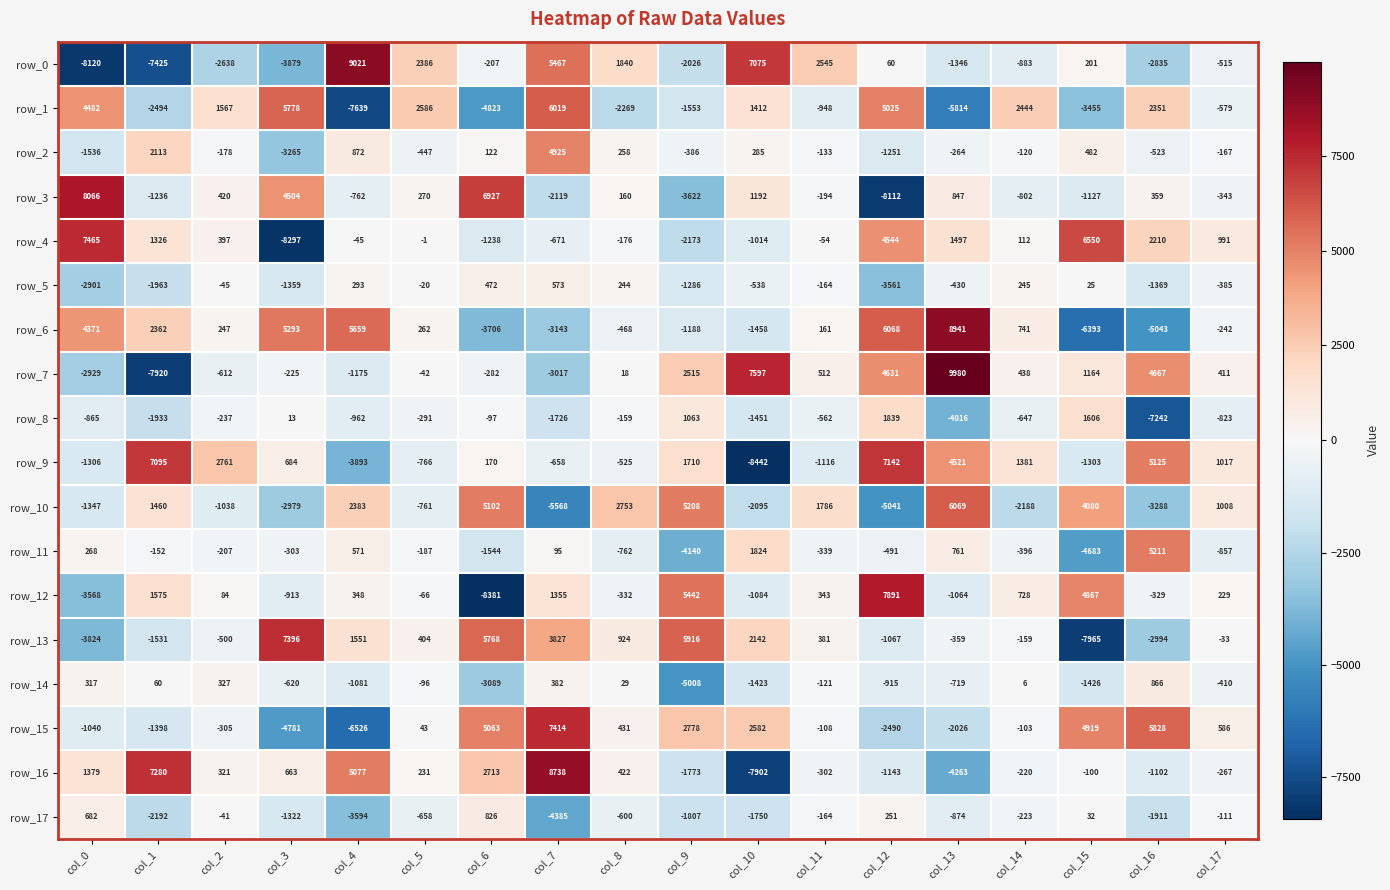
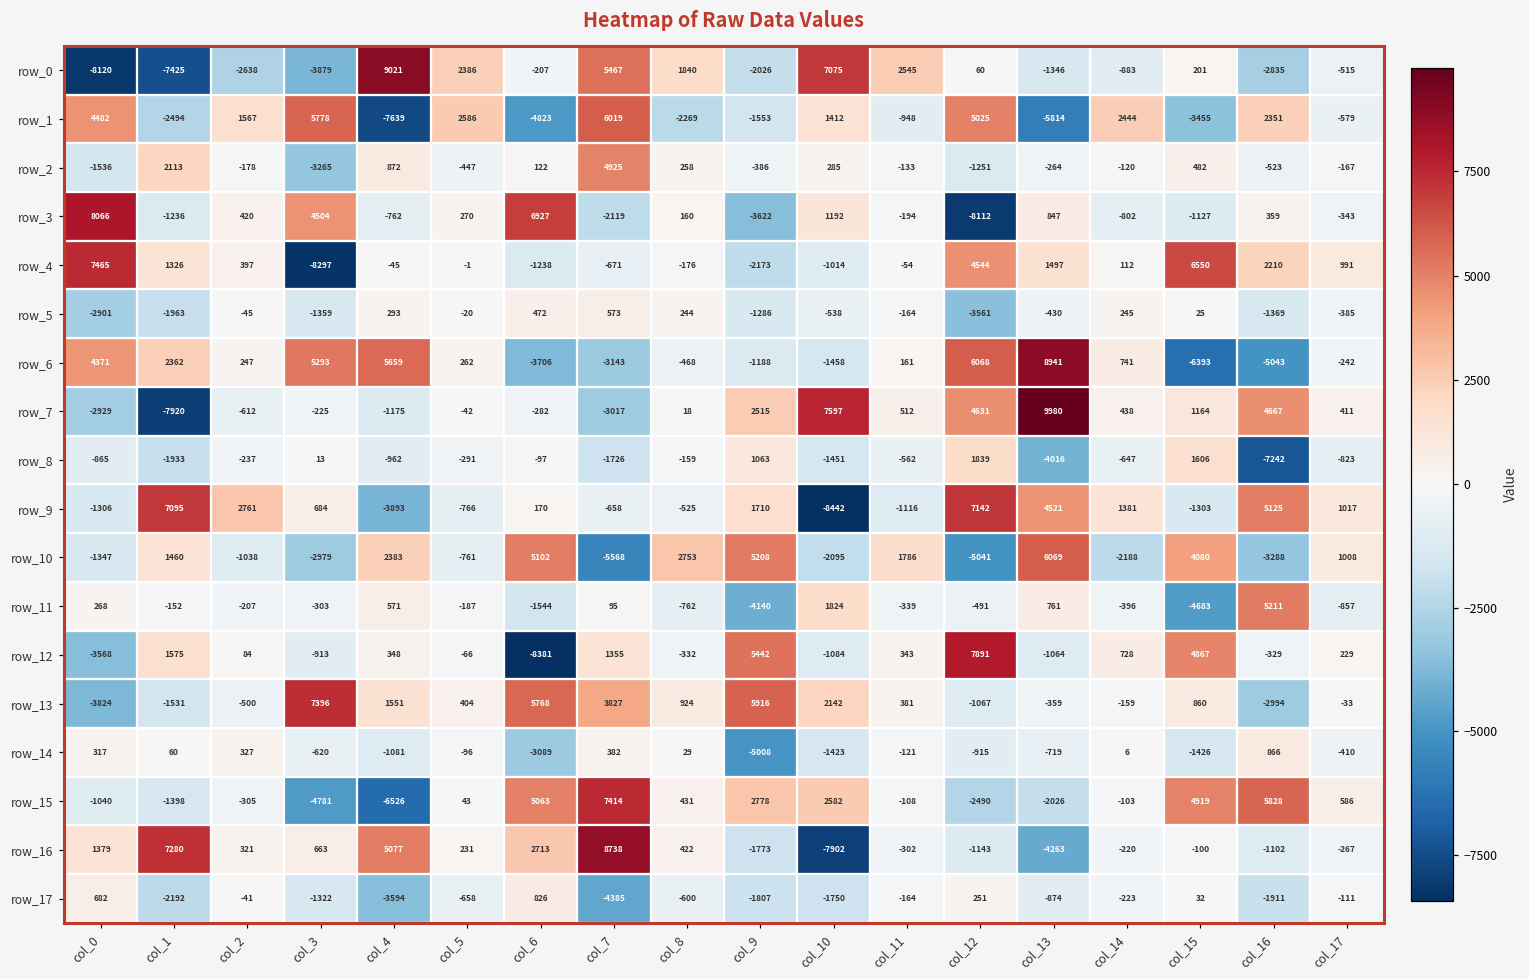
row_13, col_15: -7965 -> 860
